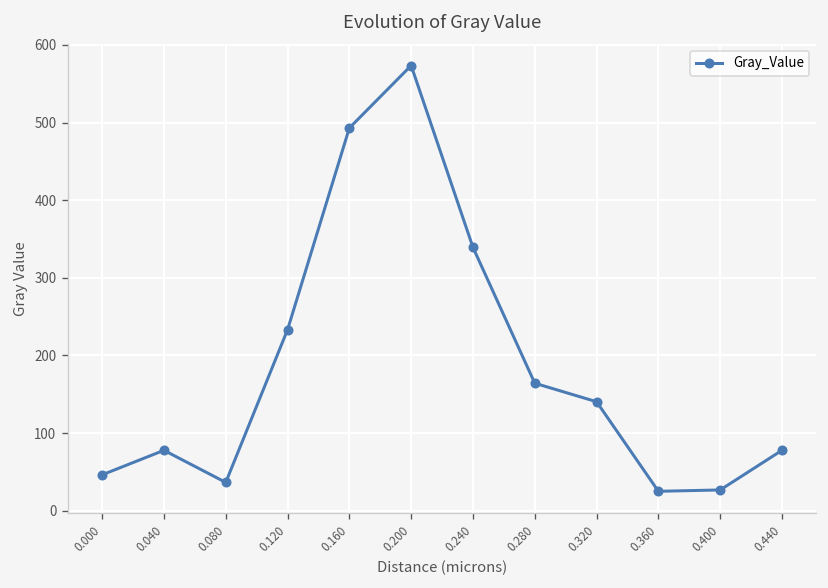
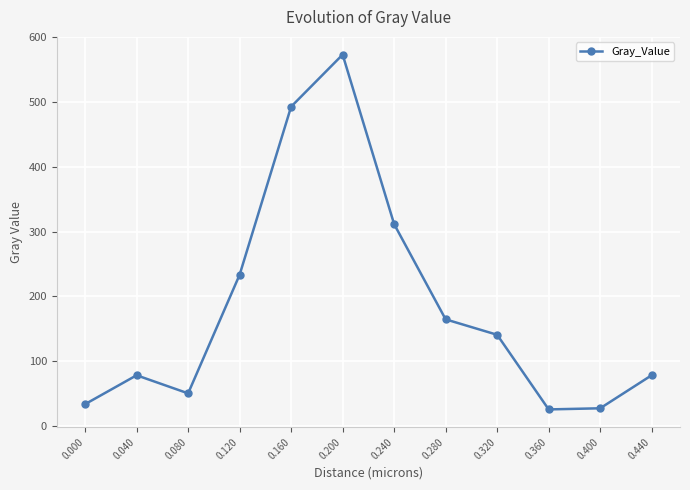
0.000: 50 -> 30
0.080: 40 -> 50
0.240: 340 -> 310
